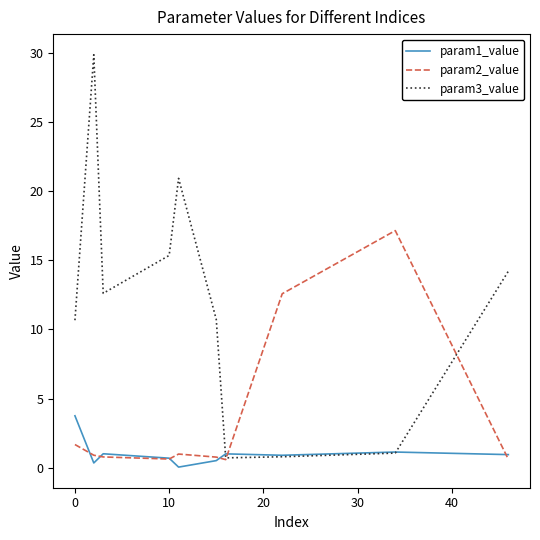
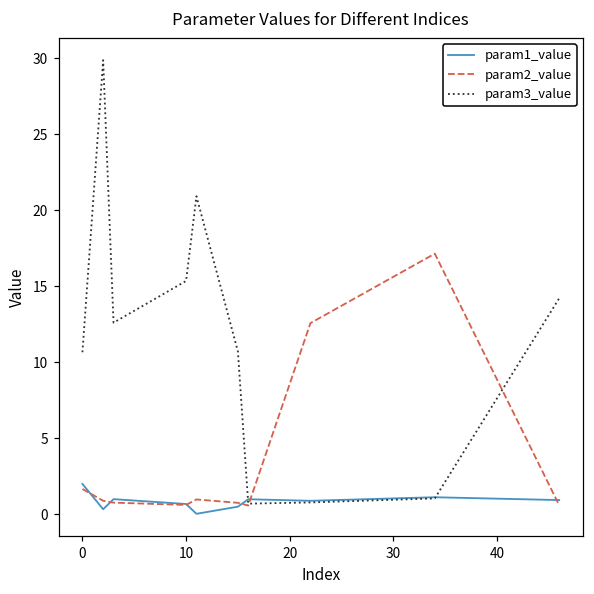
param1_value, 0: 3.8 -> 2.0
